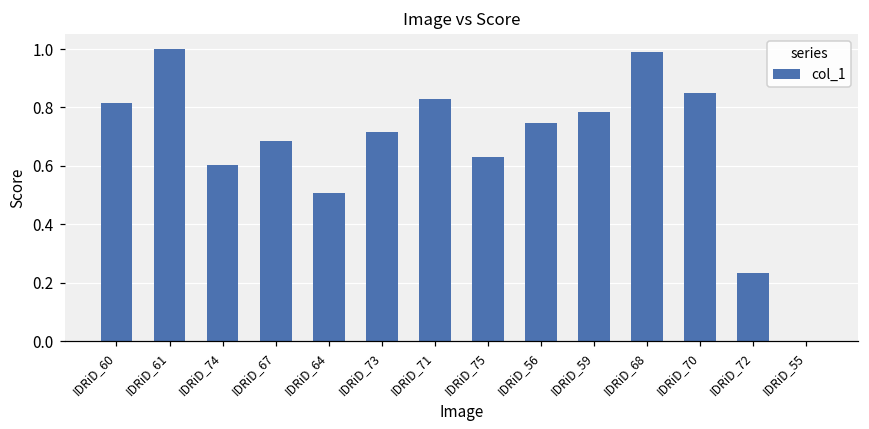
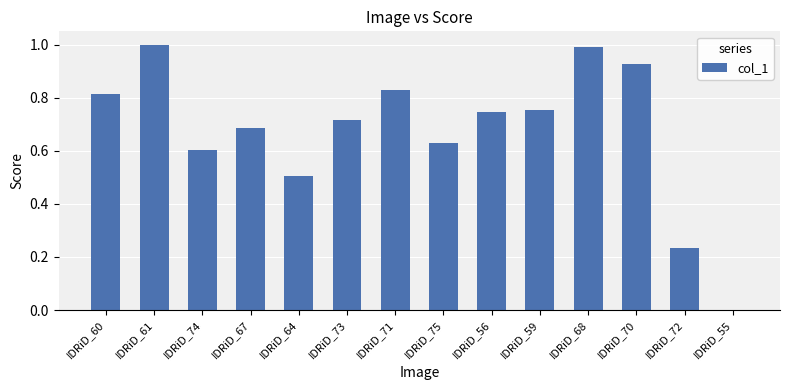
IDRiD_59: 0.79 -> 0.75
IDRiD_70: 0.85 -> 0.93
